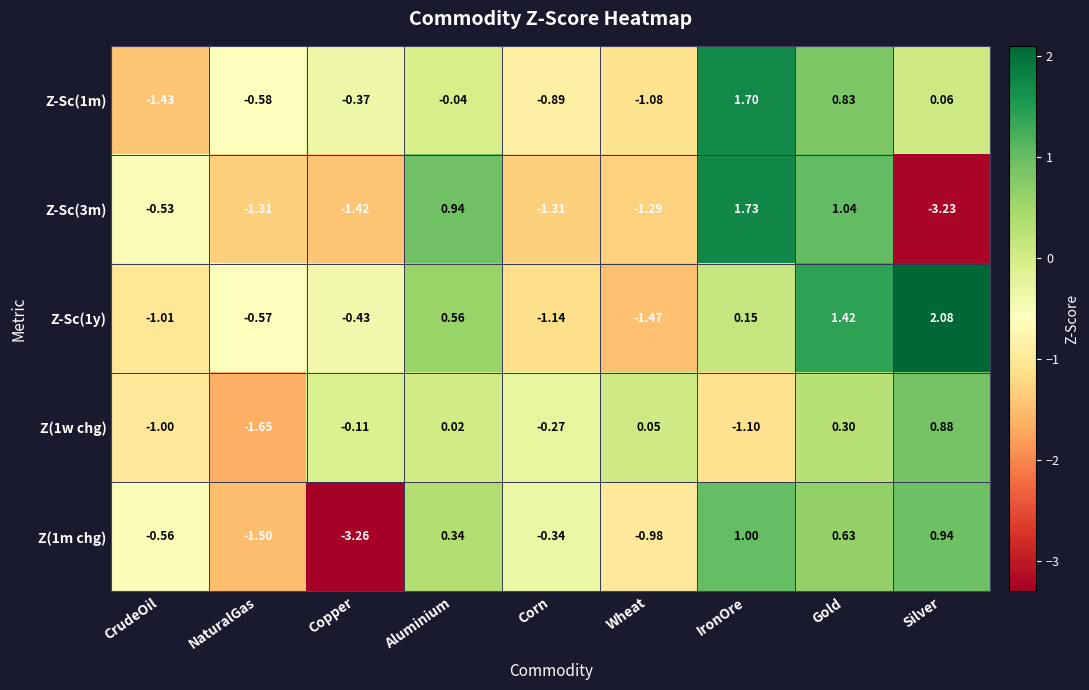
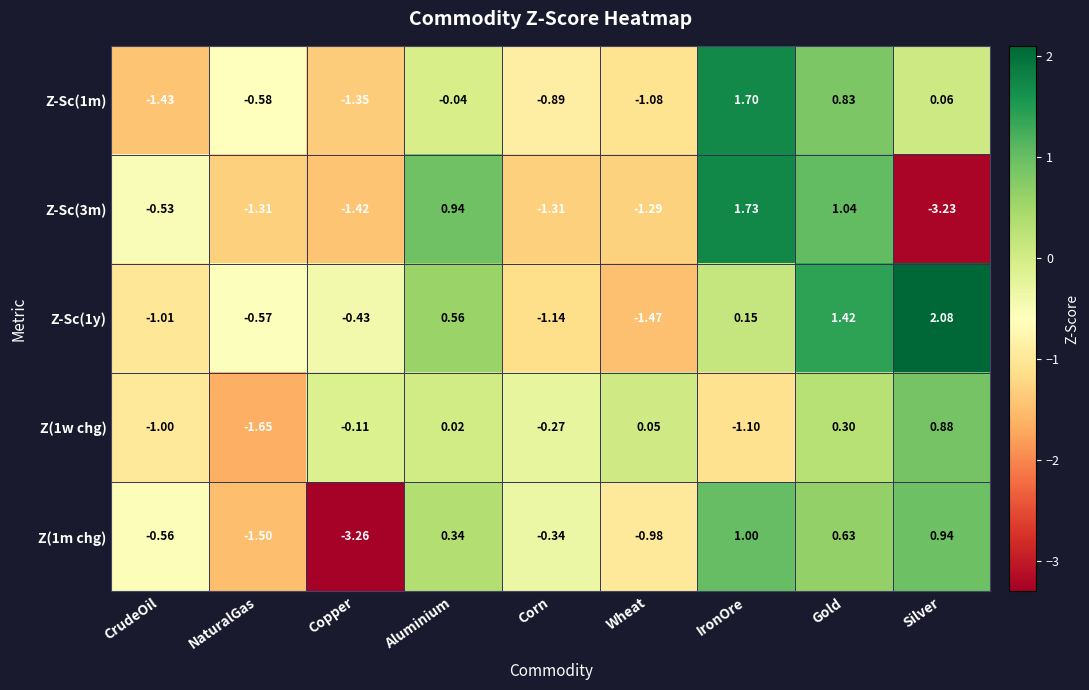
Z-Sc(1m), Copper: -0.37 -> -1.35
